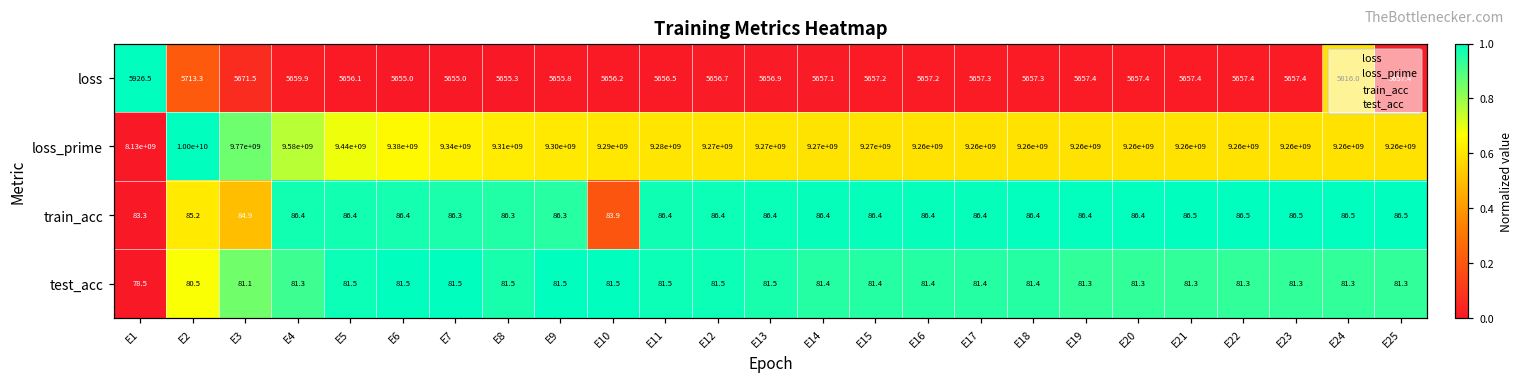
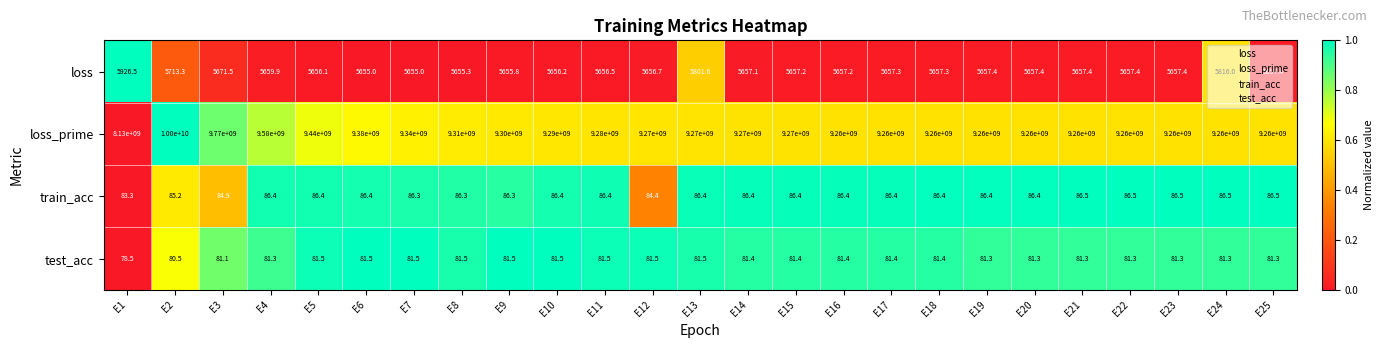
loss, E13: 5656.9 -> 5801.6
train_acc, E10: 83.9 -> 86.4
train_acc, E12: 86.4 -> 84.4
